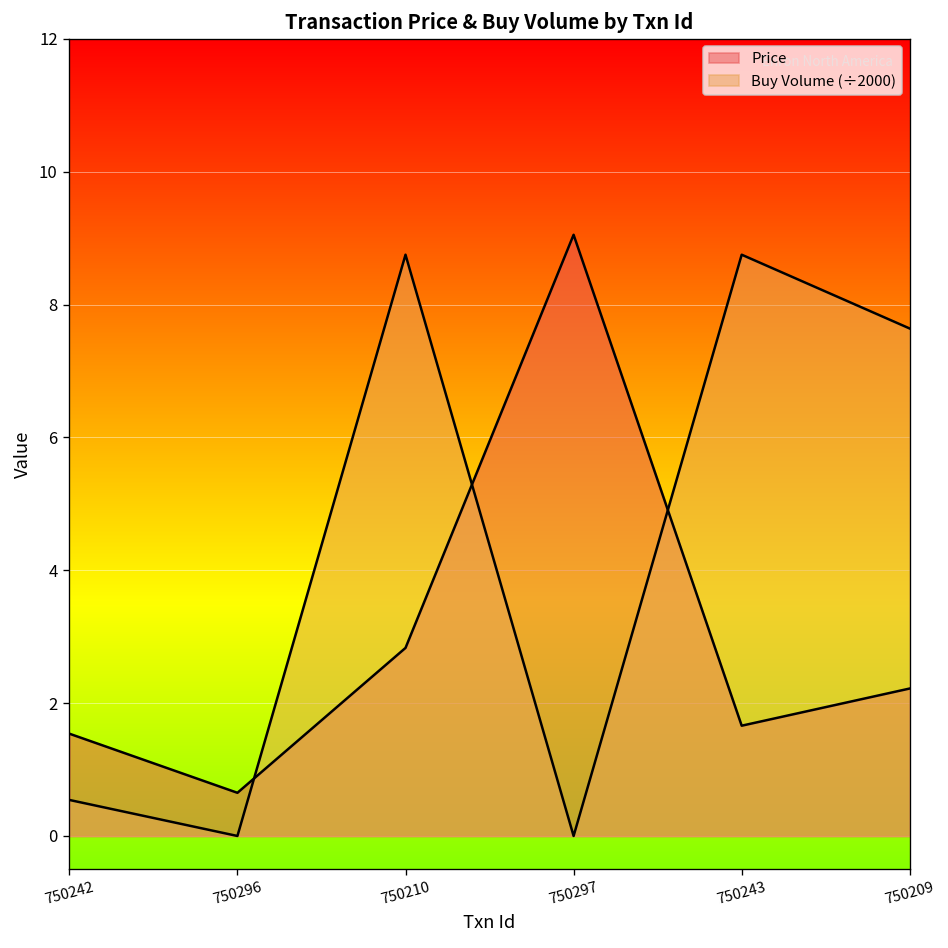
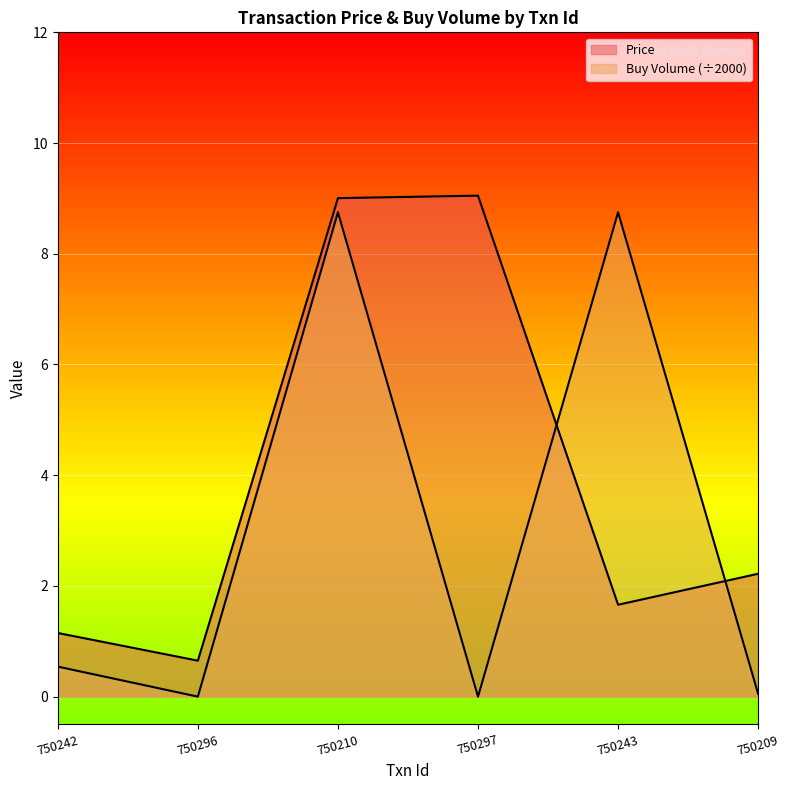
Price, 750242: 1.5 -> 1.2
Price, 750210: 2.8 -> 9.0
Buy Volume (÷2000), 750209: 7.6 -> 0.1
